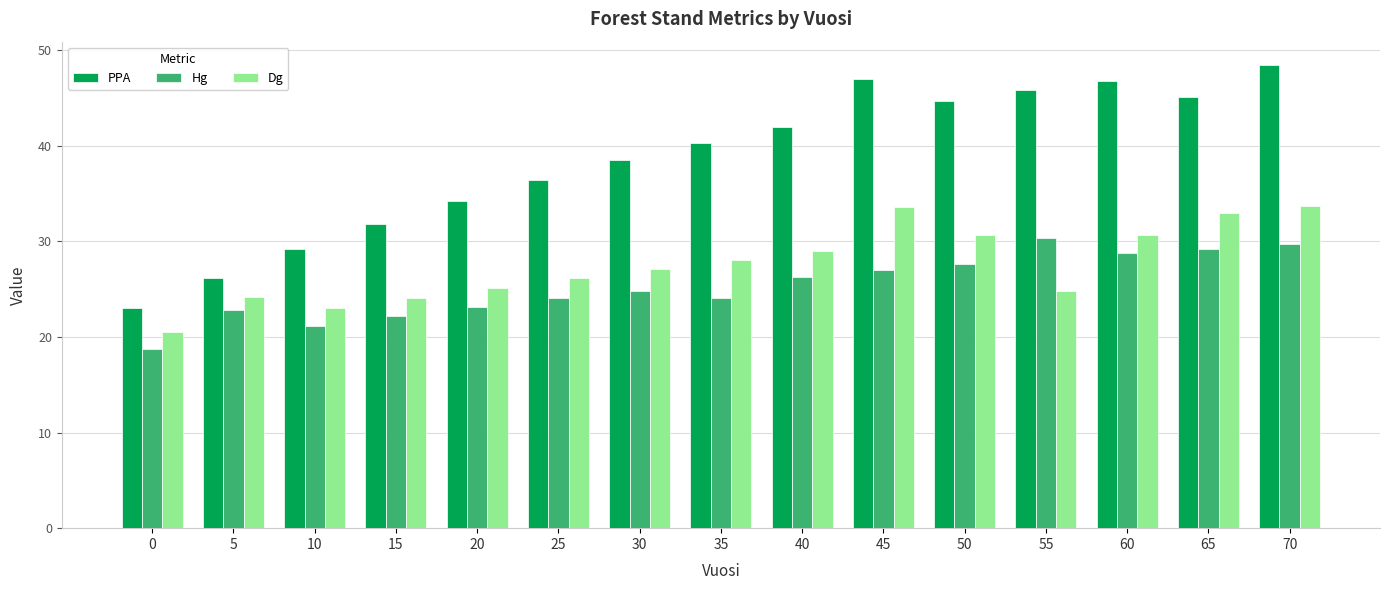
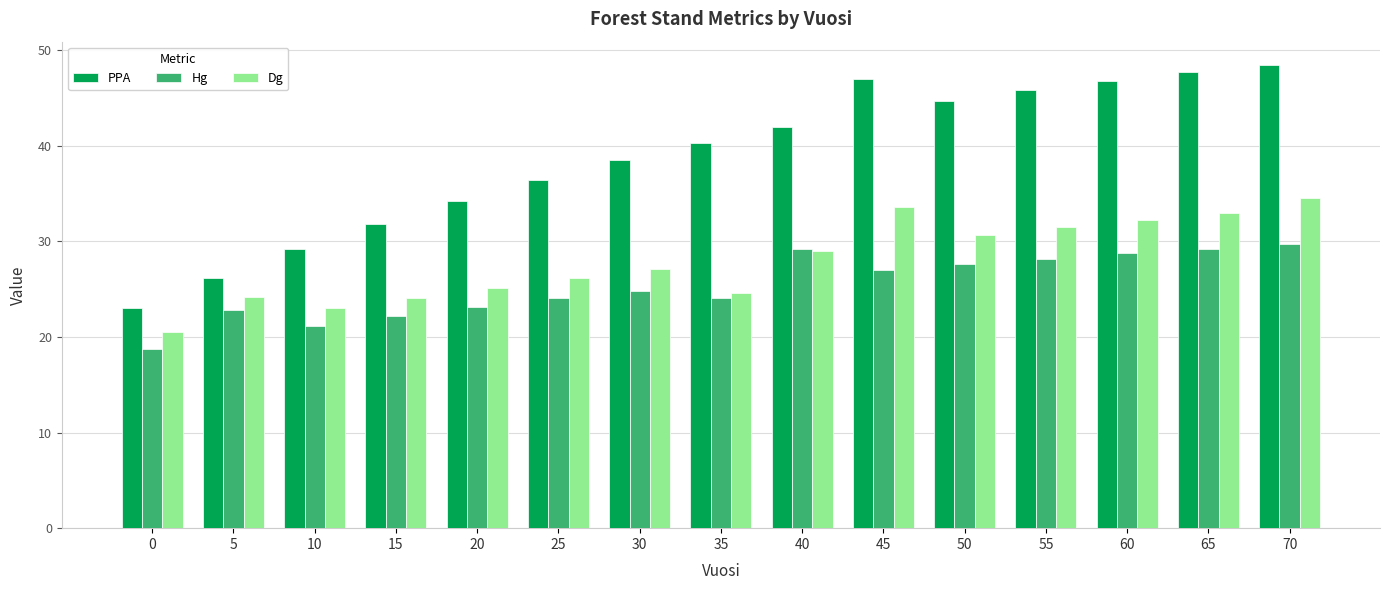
Dg, 35: 28 -> 25
Hg, 40: 26 -> 29
Hg, 55: 30 -> 28
Dg, 55: 25 -> 31
Dg, 60: 31 -> 32
PPA, 65: 45 -> 48
Dg, 70: 34 -> 35
